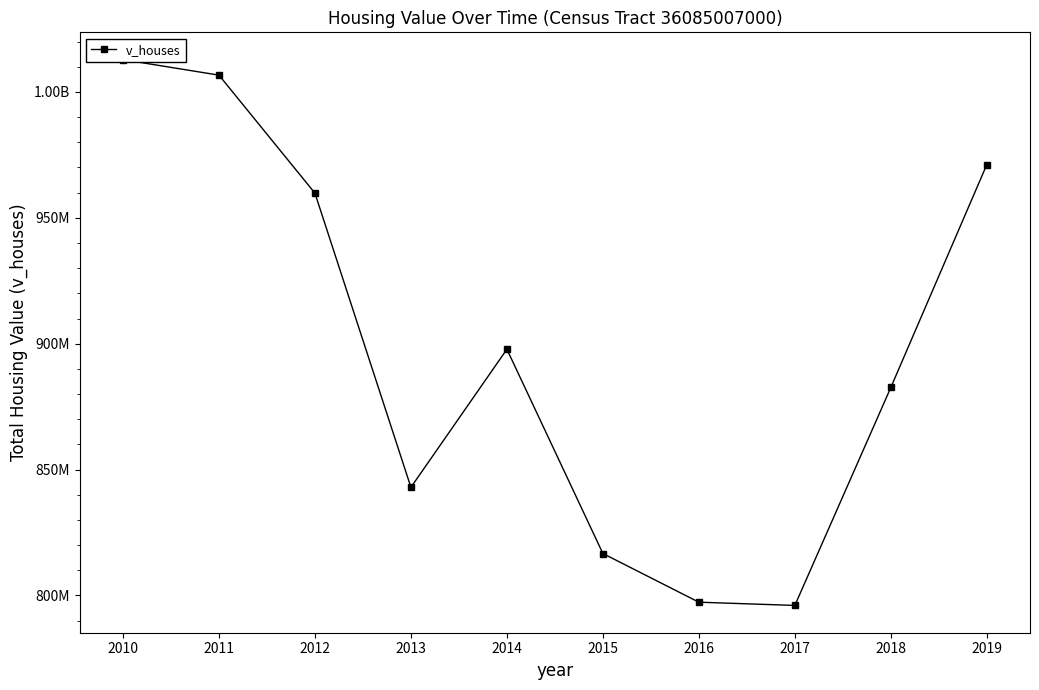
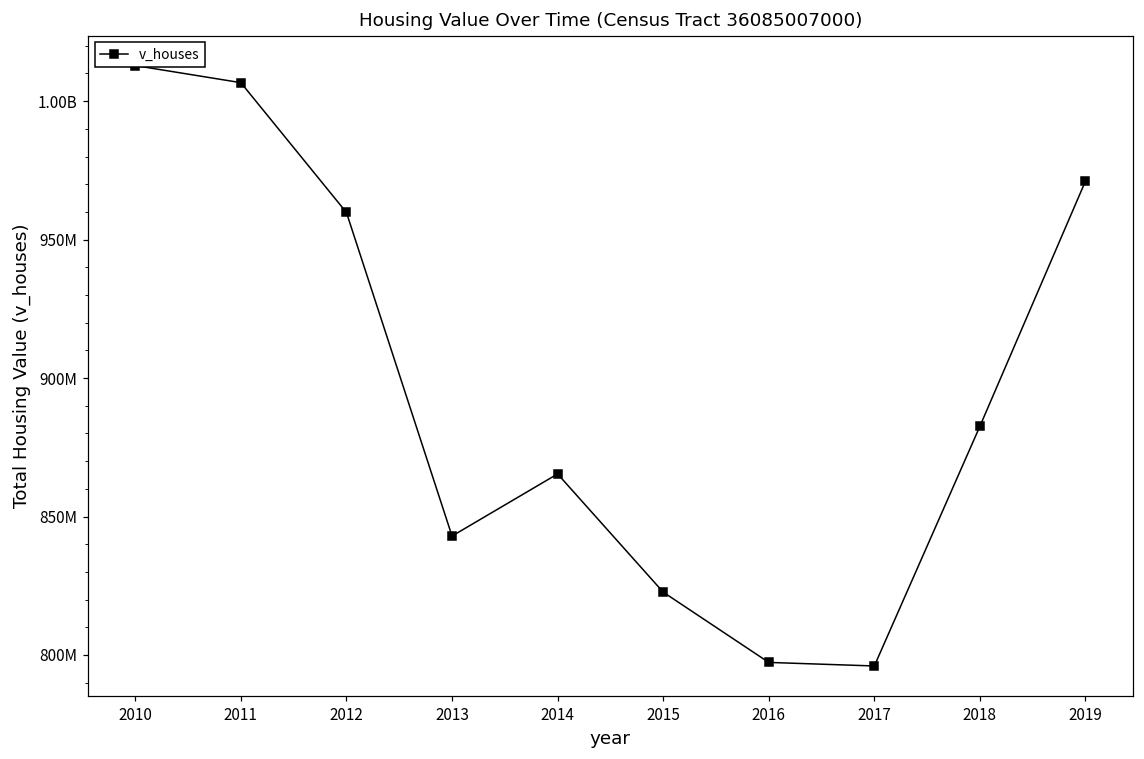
2014: 898000000 -> 865000000
2015: 817000000 -> 823000000
